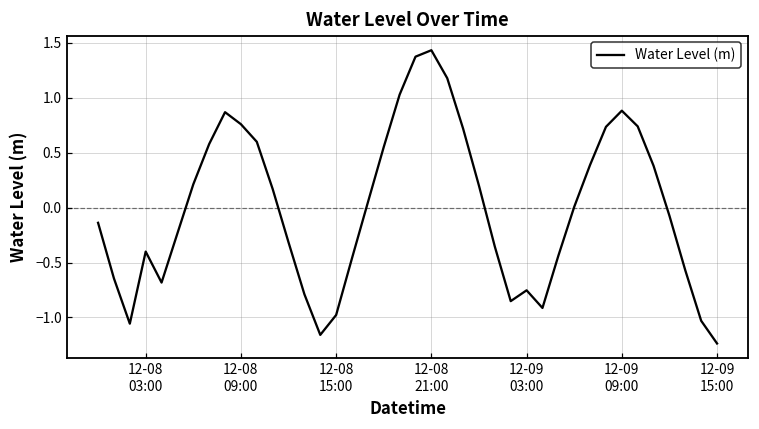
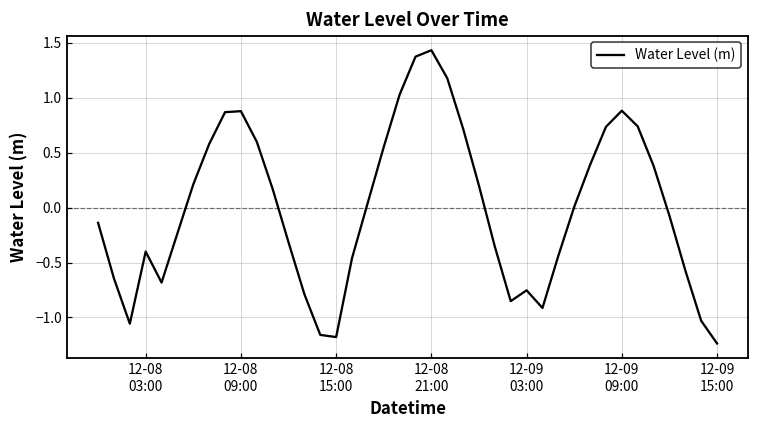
12-08 09:00: 0.8 -> 0.9
12-08 15:00: -1.0 -> -1.2
